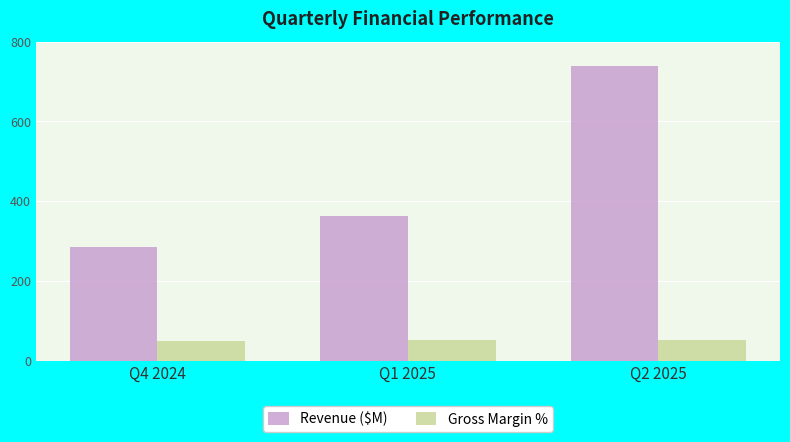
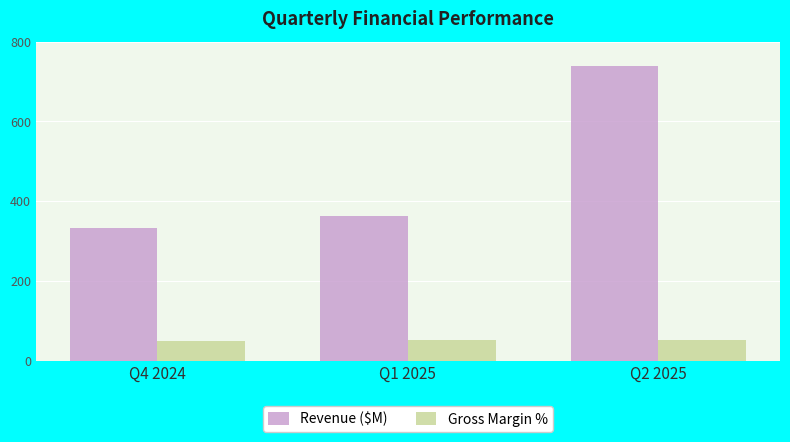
Revenue ($M), Q4 2024: 290 -> 330
